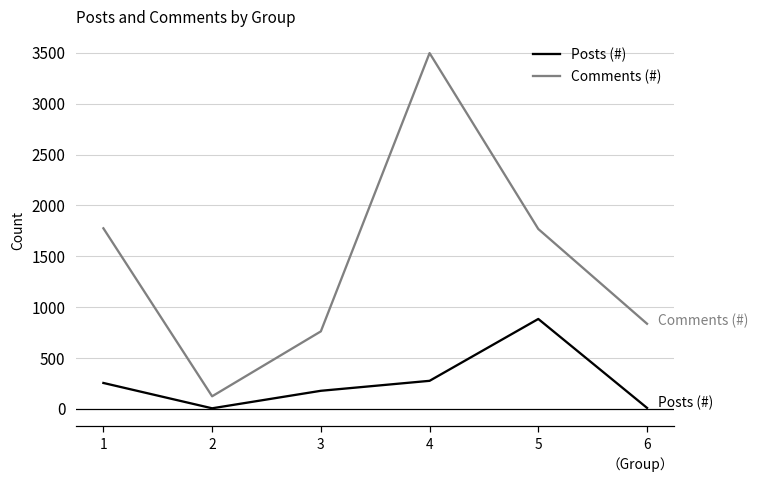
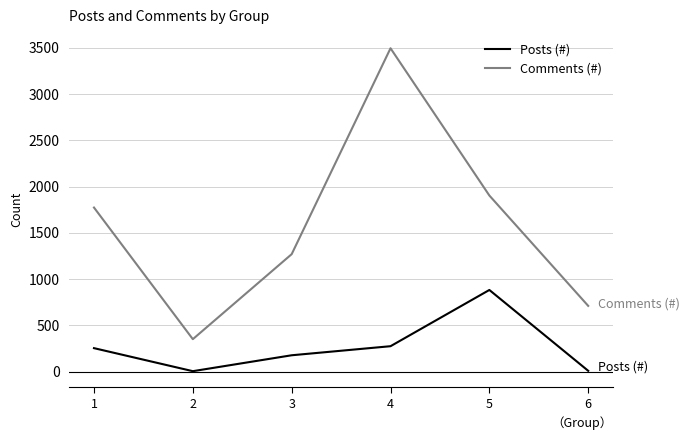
Comments (#), 2: 100 -> 400
Comments (#), 3: 800 -> 1300
Comments (#), 5: 1800 -> 1900
Comments (#), 6: 800 -> 700
